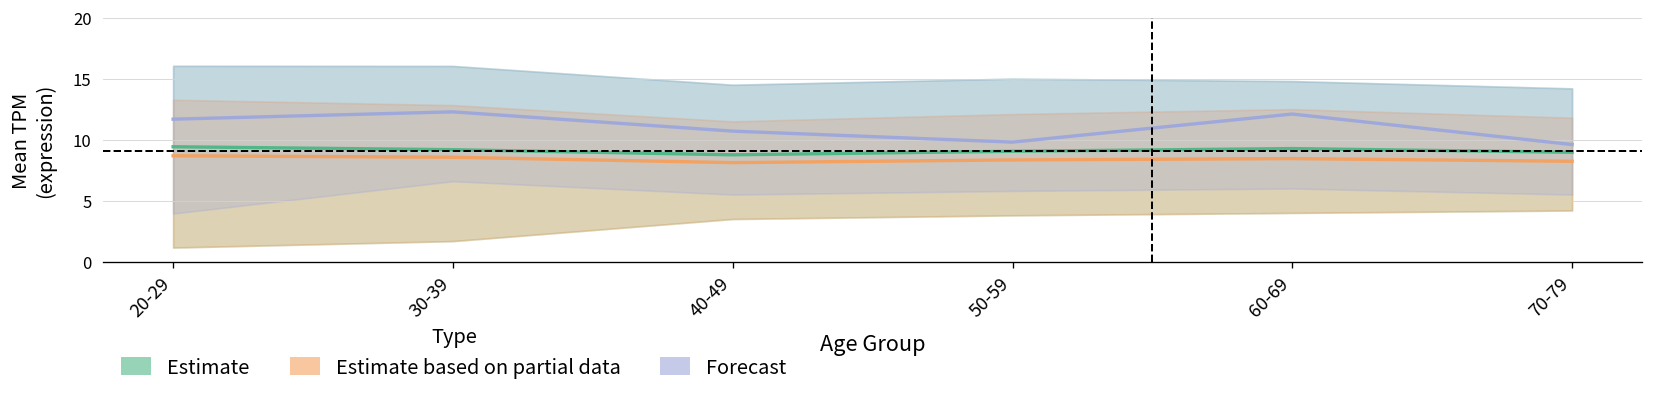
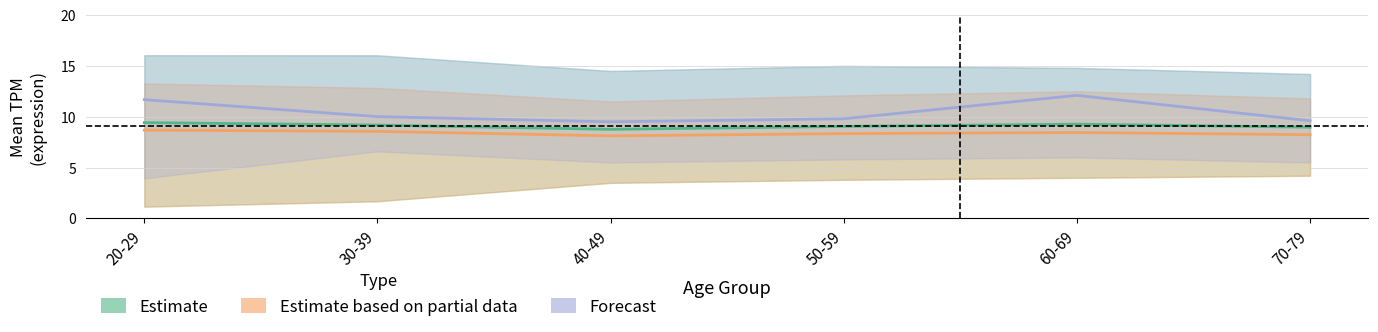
Forecast, 30-39: 12.3 -> 10.0
Forecast, 40-49: 10.7 -> 9.5
